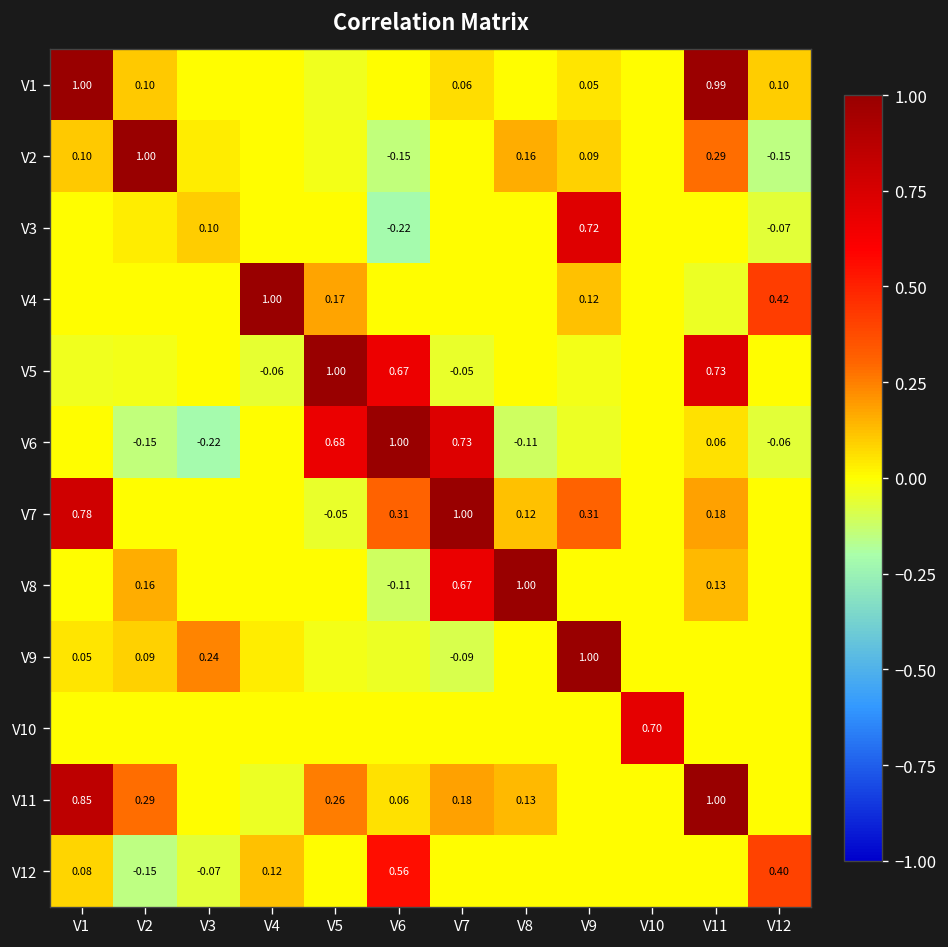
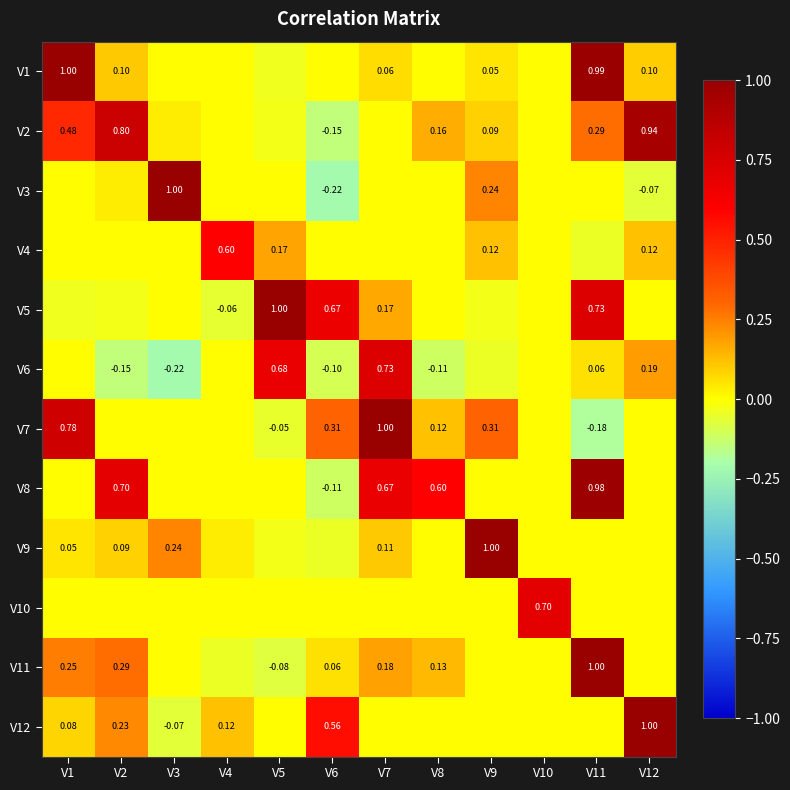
V2, V1: 0.10 -> 0.48
V2, V2: 1.00 -> 0.80
V2, V12: -0.15 -> 0.94
V3, V3: 0.10 -> 1.00
V3, V9: 0.72 -> 0.24
V4, V4: 1.00 -> 0.60
V4, V12: 0.42 -> 0.12
V5, V7: -0.05 -> 0.17
V6, V6: 1.00 -> -0.10
V6, V12: -0.06 -> 0.19
V7, V11: 0.18 -> -0.18
V8, V2: 0.16 -> 0.70
V8, V8: 1.00 -> 0.60
V8, V11: 0.13 -> 0.98
V9, V7: -0.09 -> 0.11
V11, V1: 0.85 -> 0.25
V11, V5: 0.26 -> -0.08
V12, V2: -0.15 -> 0.23
V12, V12: 0.40 -> 1.00
